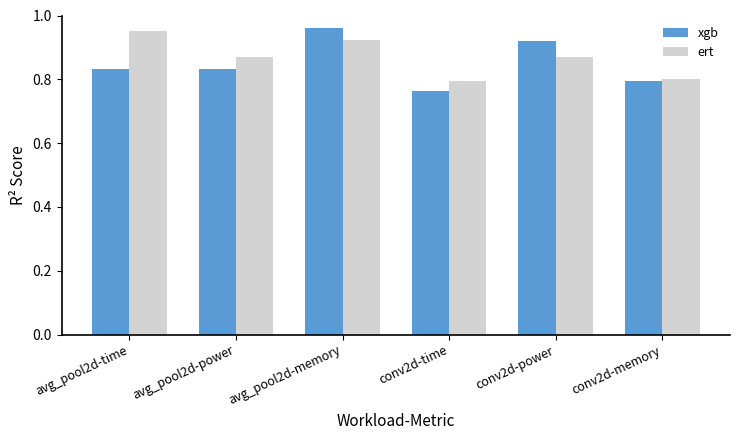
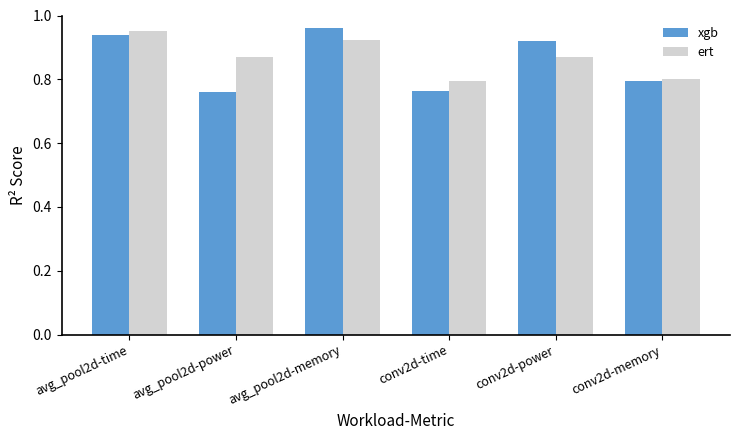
xgb, avg_pool2d-time: 0.83 -> 0.94
xgb, avg_pool2d-power: 0.83 -> 0.76
